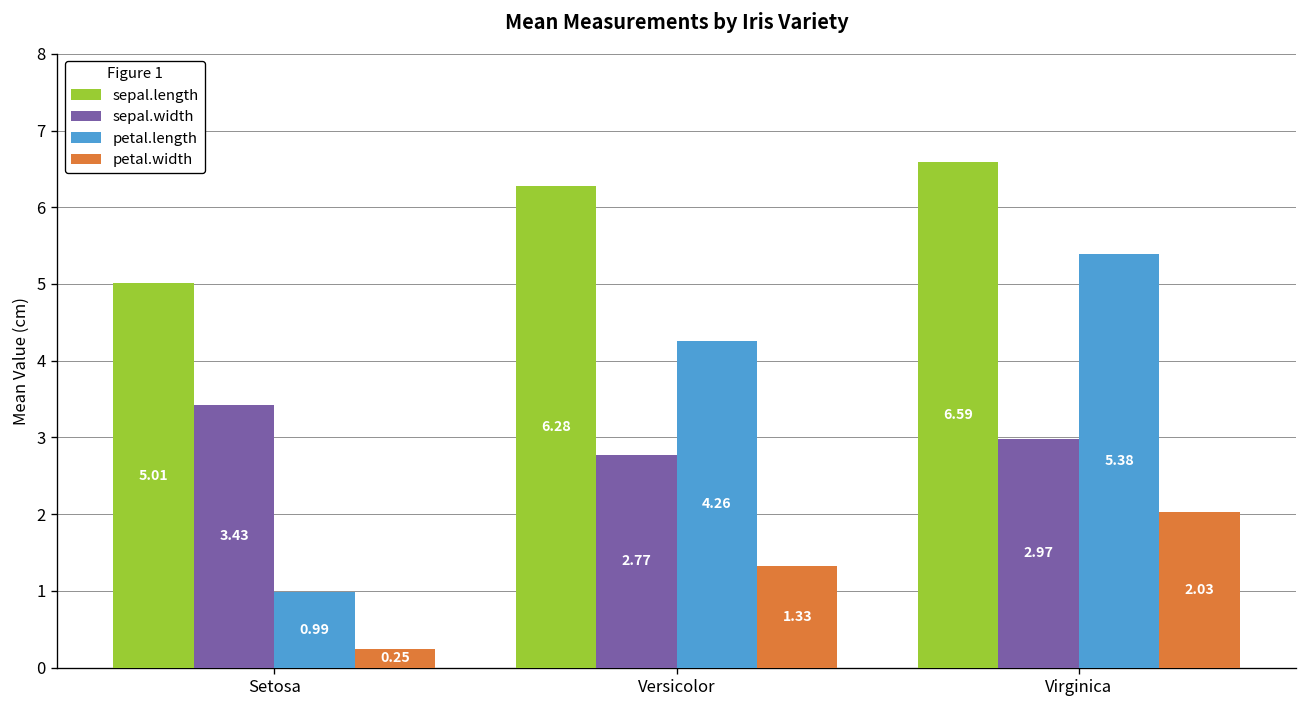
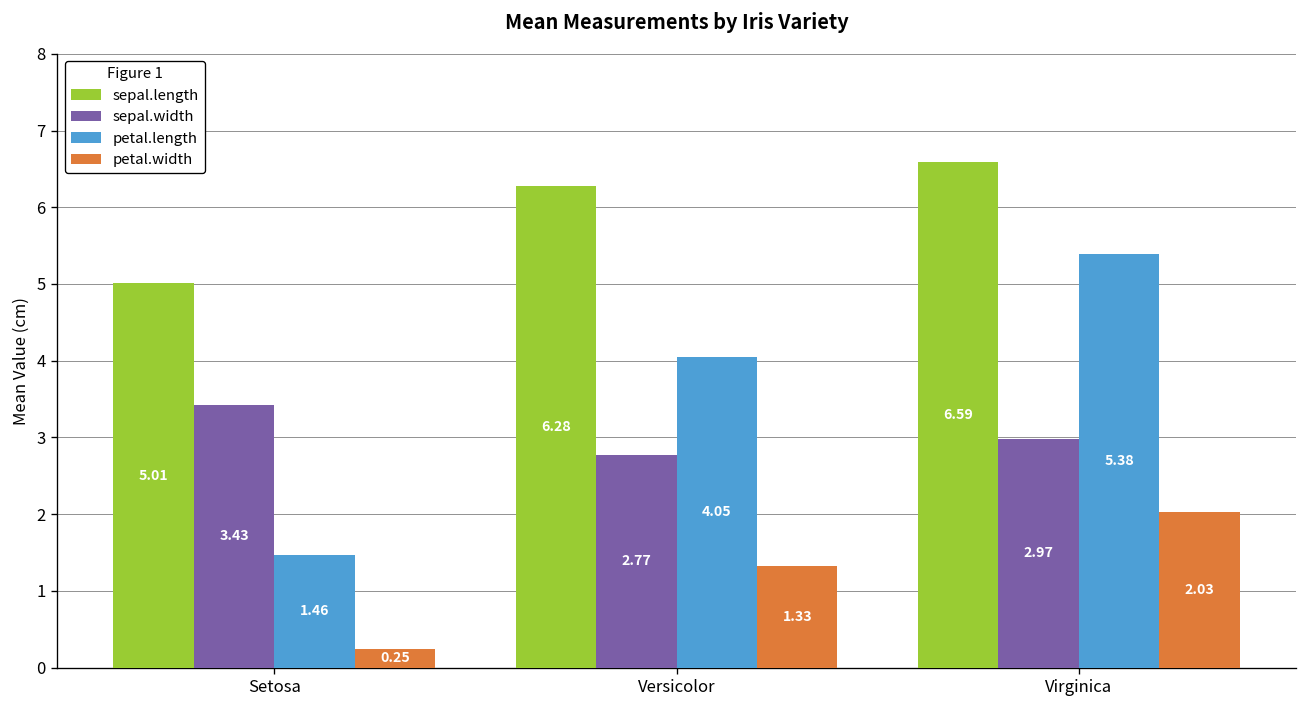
petal.length, Setosa: 0.99 -> 1.46
petal.length, Versicolor: 4.26 -> 4.05
